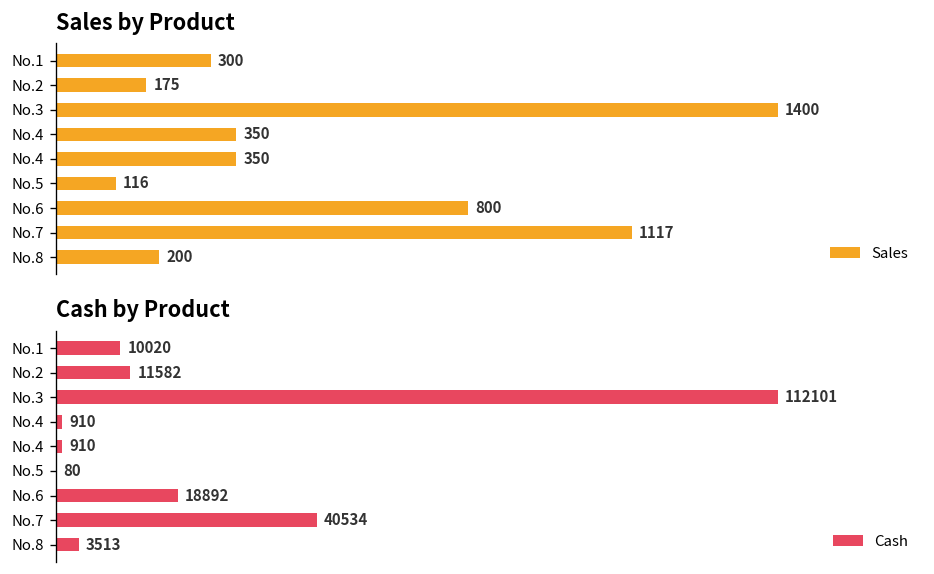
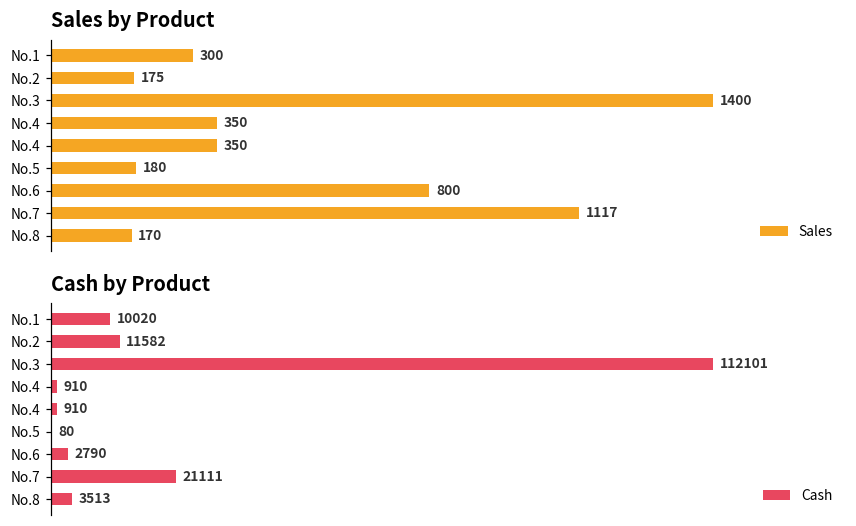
Sales by Product, No.5: 116 -> 180
Sales by Product, No.8: 200 -> 170
Cash by Product, No.6: 18892 -> 2790
Cash by Product, No.7: 40534 -> 21111
